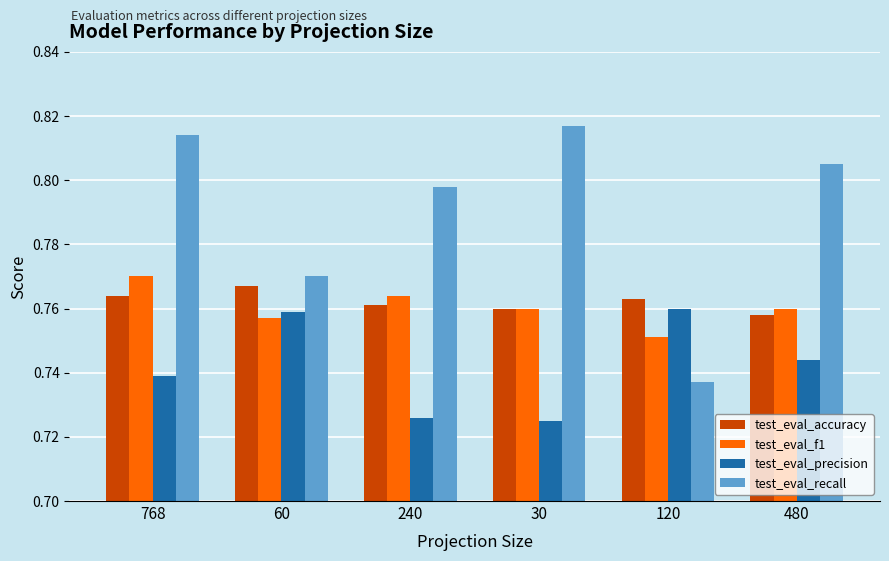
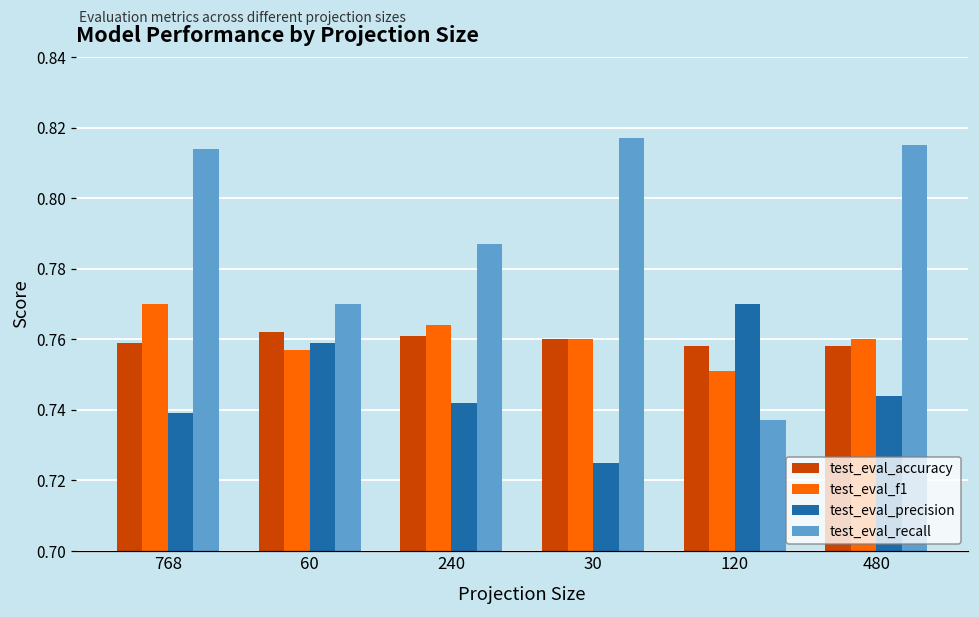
test_eval_accuracy, 768: 0.764 -> 0.759
test_eval_accuracy, 60: 0.767 -> 0.762
test_eval_precision, 240: 0.726 -> 0.742
test_eval_recall, 240: 0.798 -> 0.787
test_eval_accuracy, 120: 0.763 -> 0.758
test_eval_precision, 120: 0.76 -> 0.77
test_eval_recall, 480: 0.805 -> 0.815
